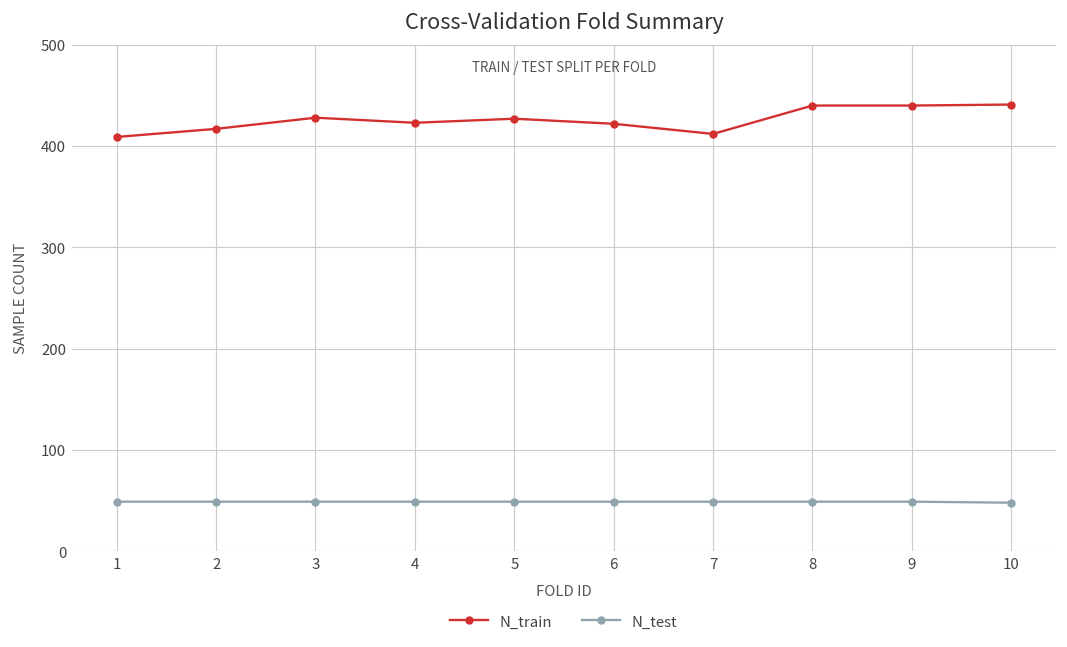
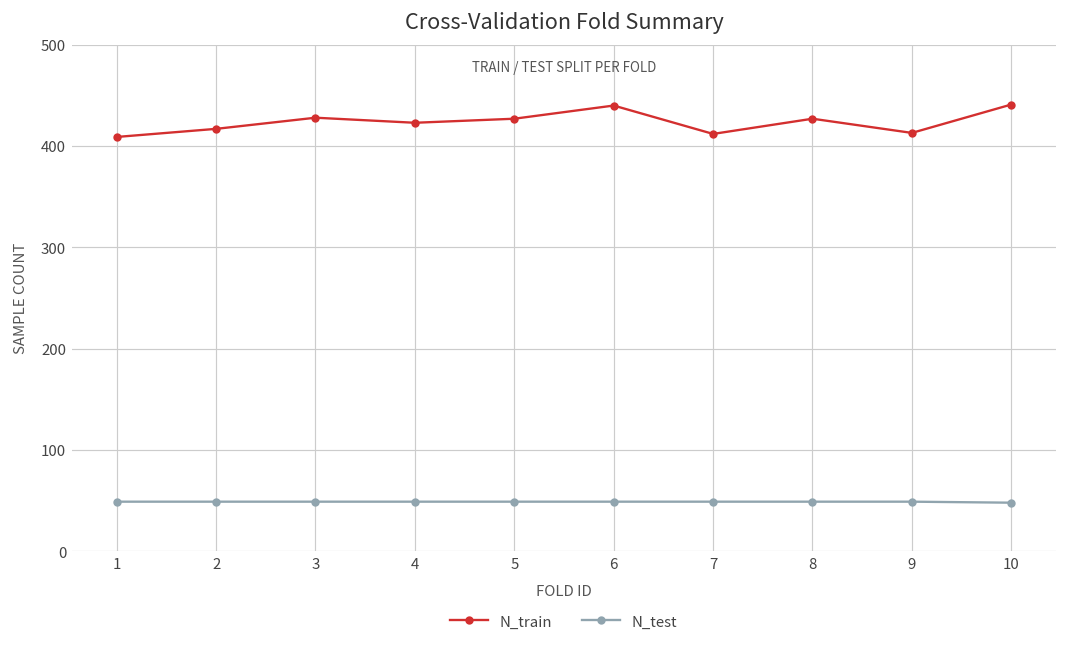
N_train, 6: 420 -> 440
N_train, 8: 440 -> 430
N_train, 9: 440 -> 410
